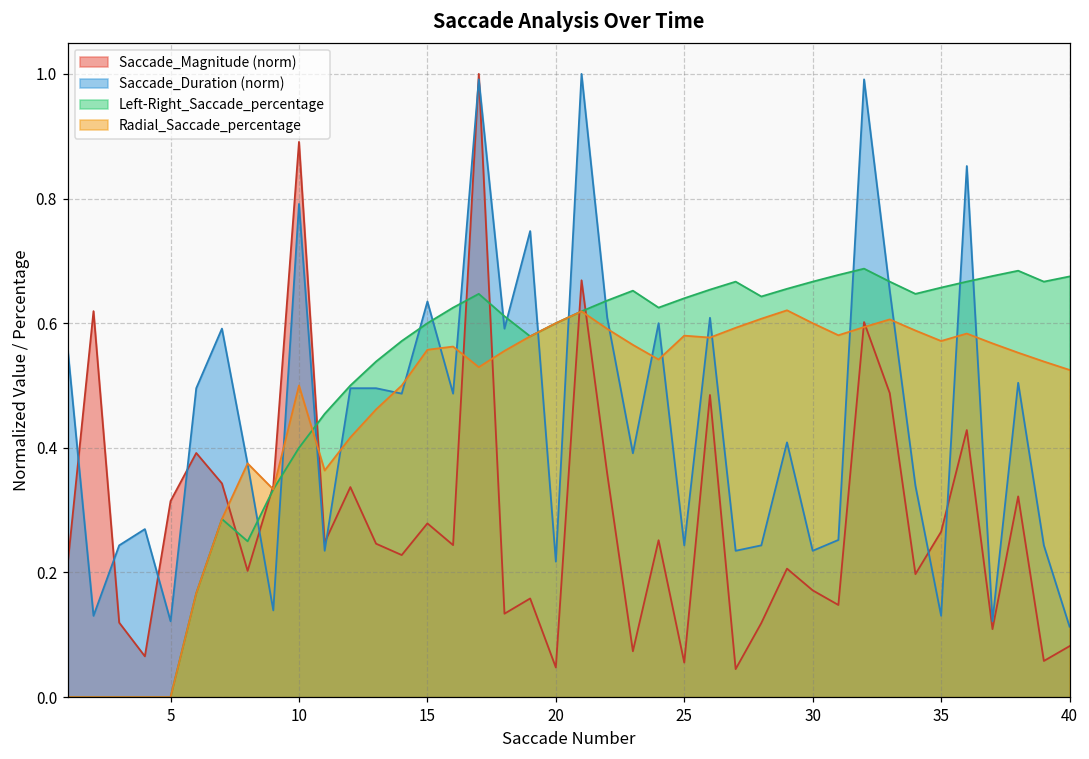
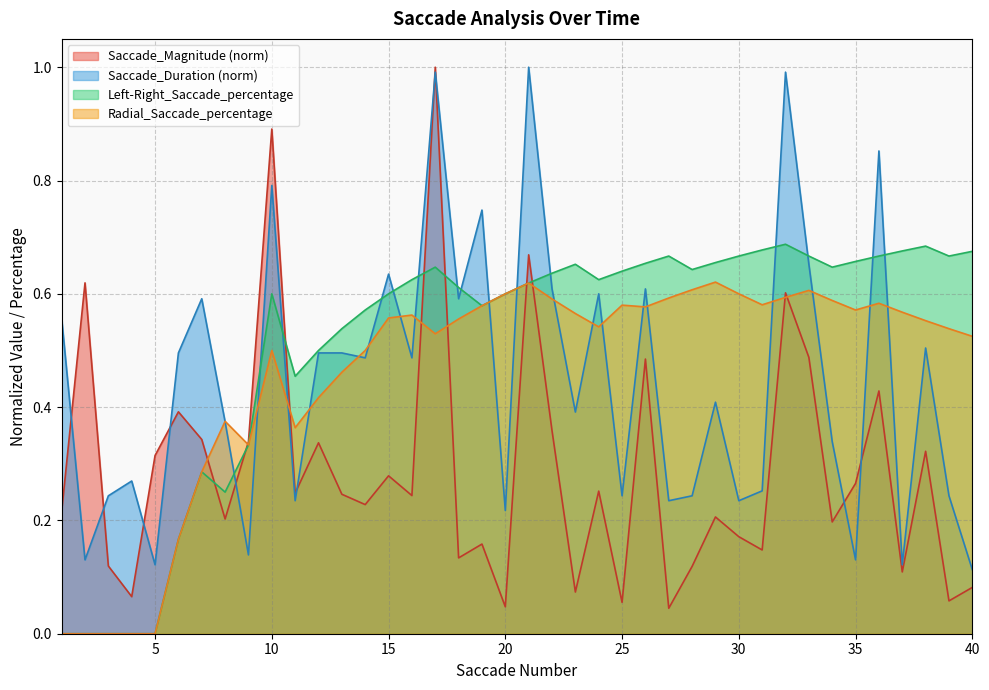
Left-Right_Saccade_percentage, 10: 0.4 -> 0.6
